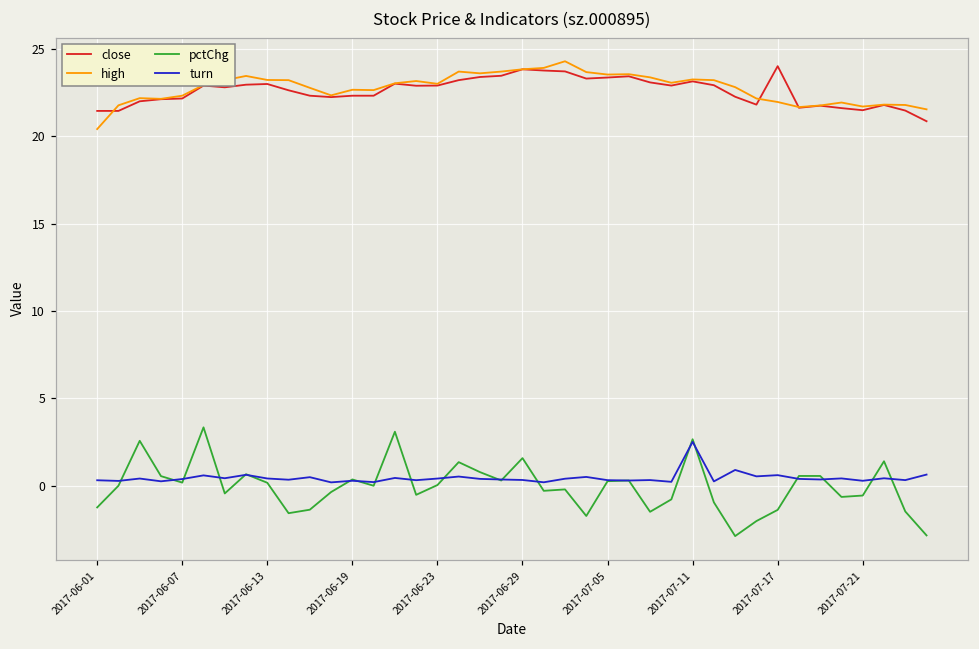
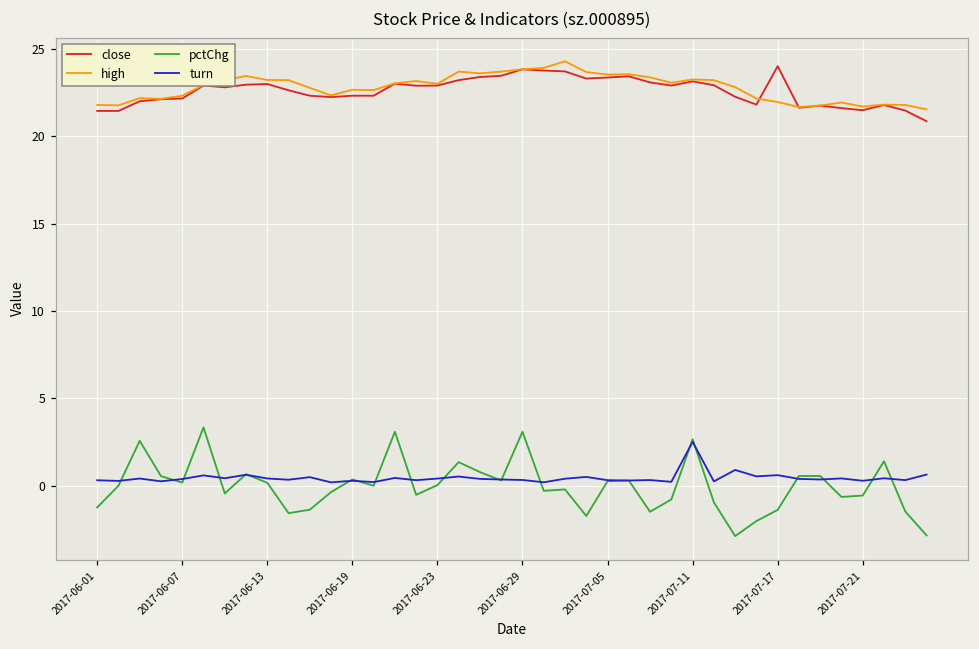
high, 2017-06-01: 20.4 -> 21.8
pctChg, 2017-06-29: 1.6 -> 3.1
